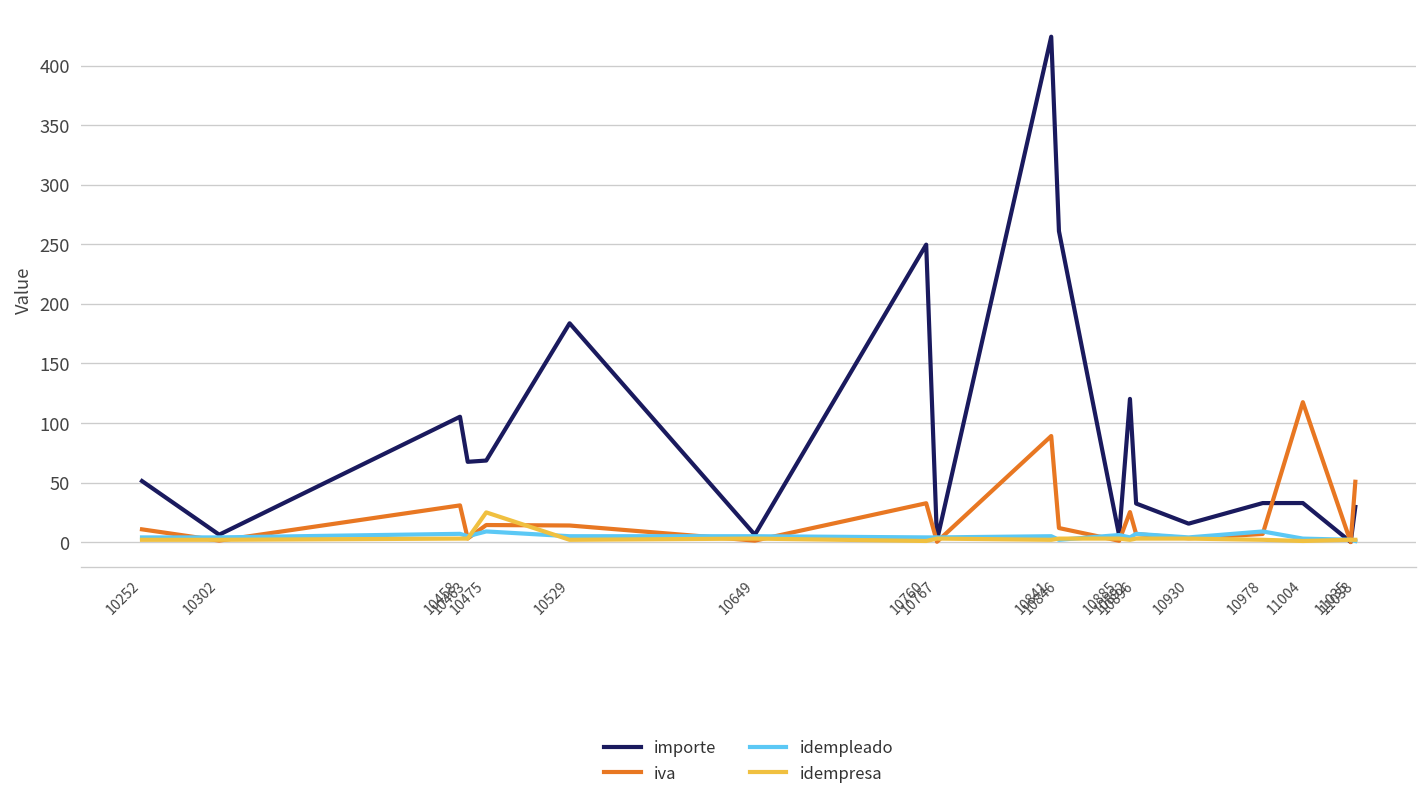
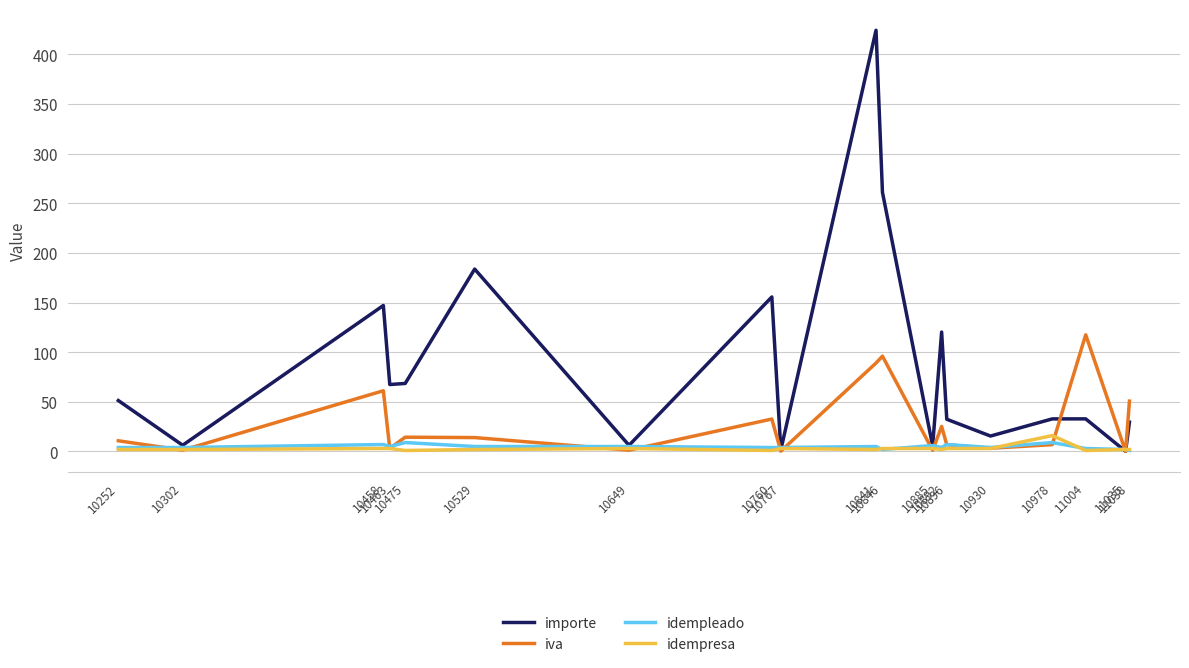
importe, 10458: 110 -> 150
iva, 10458: 30 -> 60
idempresa, 10475: 30 -> 0
importe, 10760: 250 -> 160
iva, 10846: 10 -> 100
idempresa, 10978: 0 -> 20
